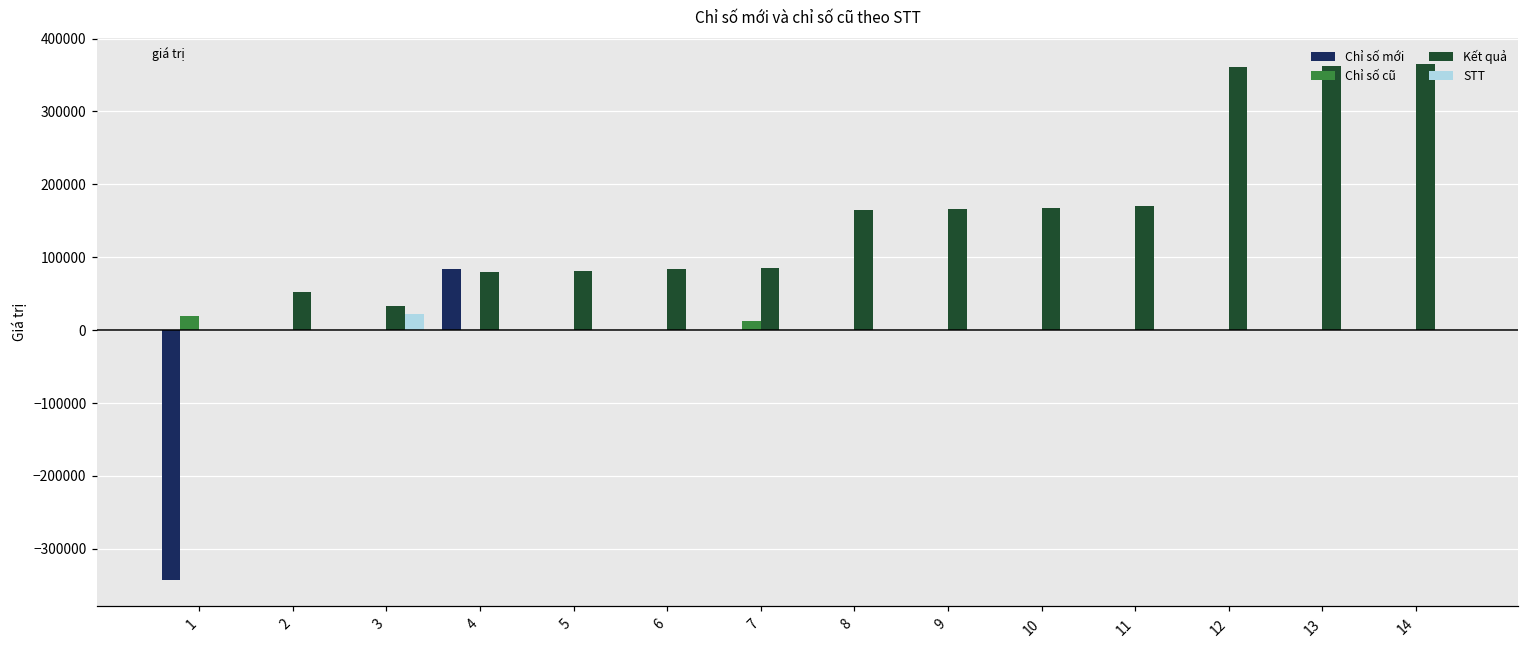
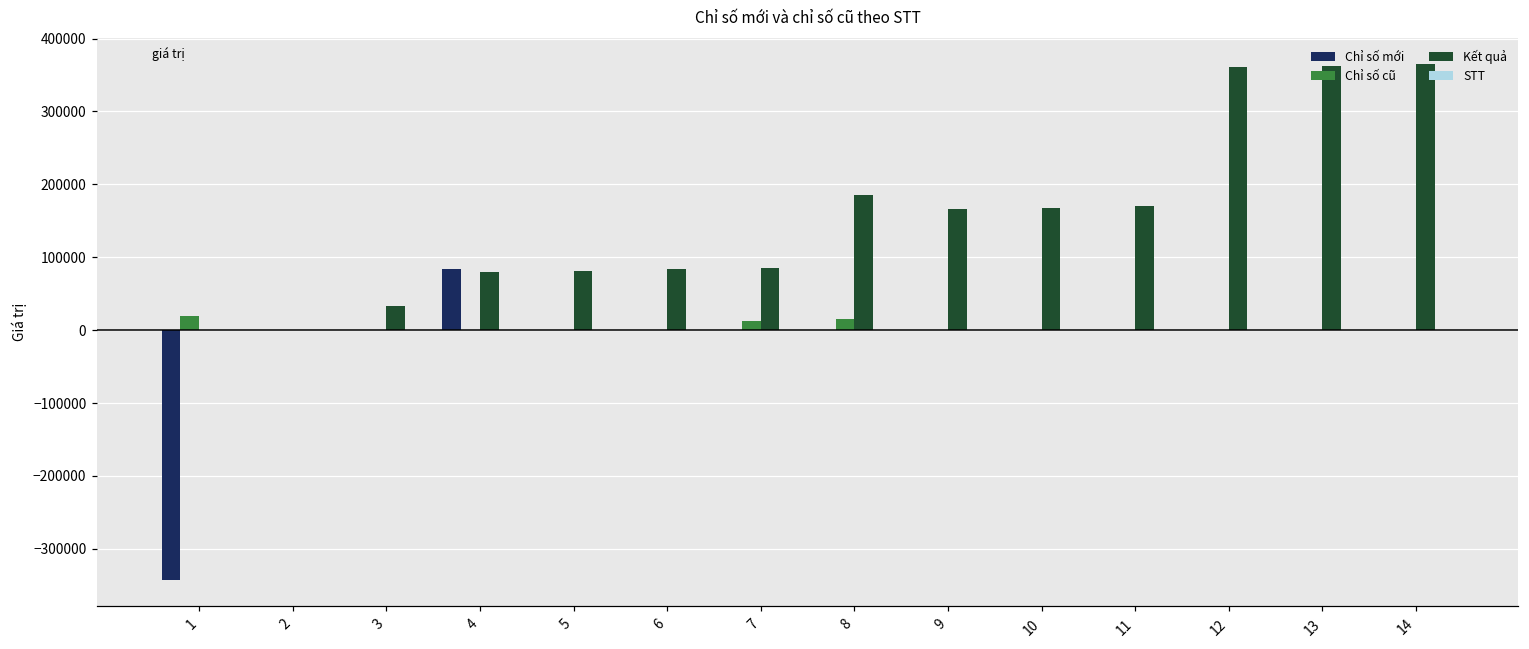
Kết quả, 2: 50000 -> 0
STT, 3: 20000 -> 0
Chỉ số cũ, 8: 0 -> 20000
Kết quả, 8: 160000 -> 190000
